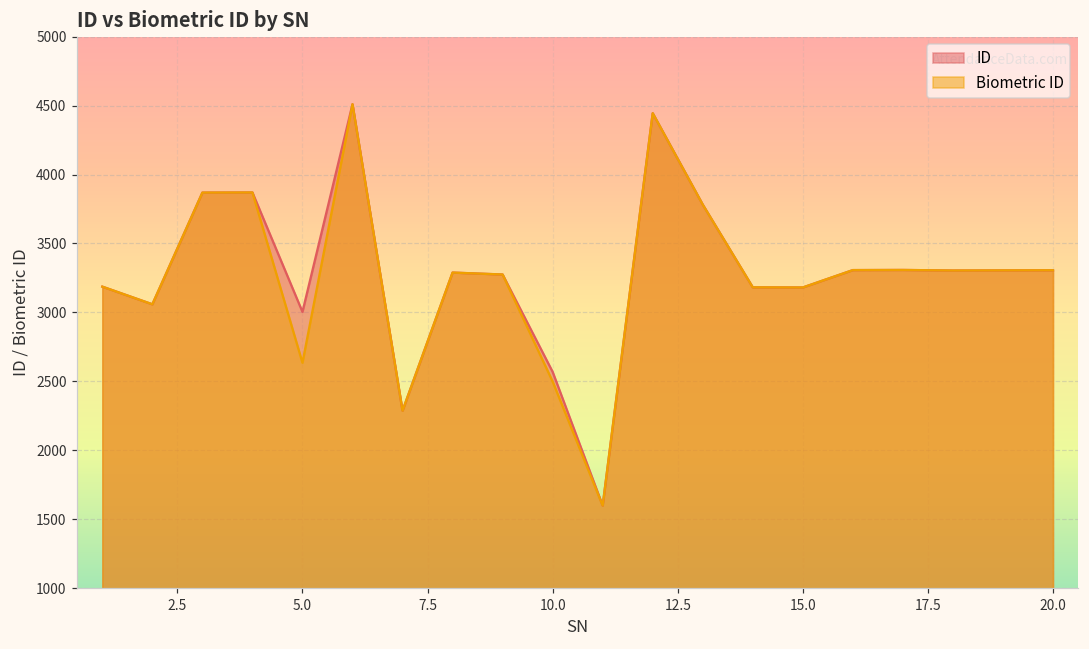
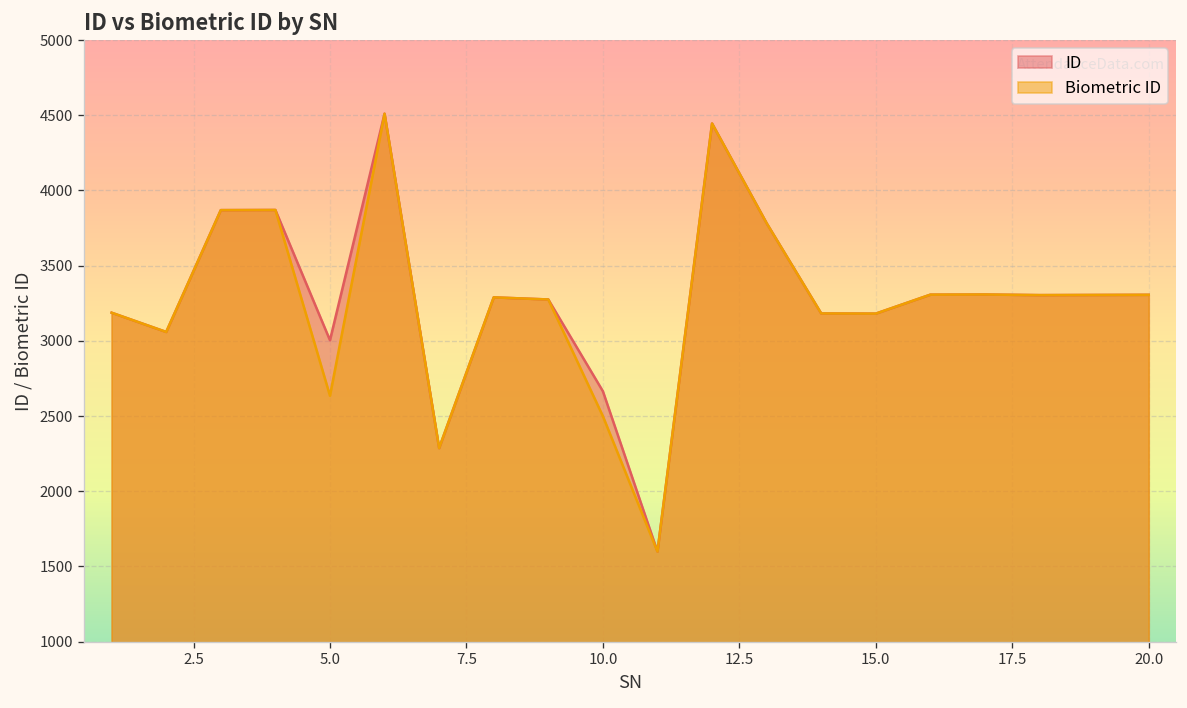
ID, 10.0: 2570 -> 2670
